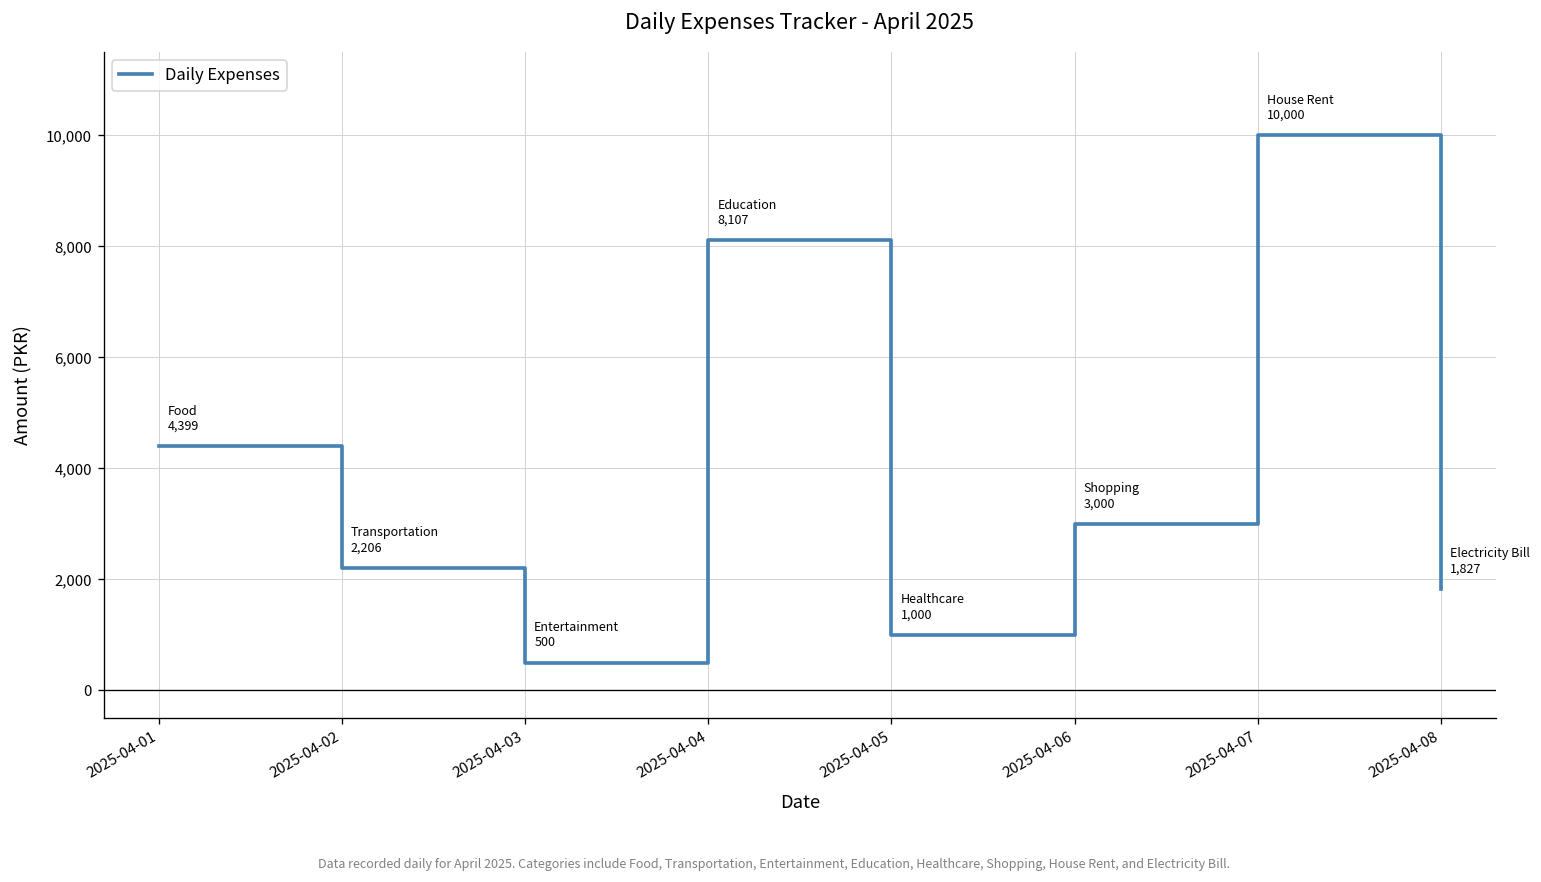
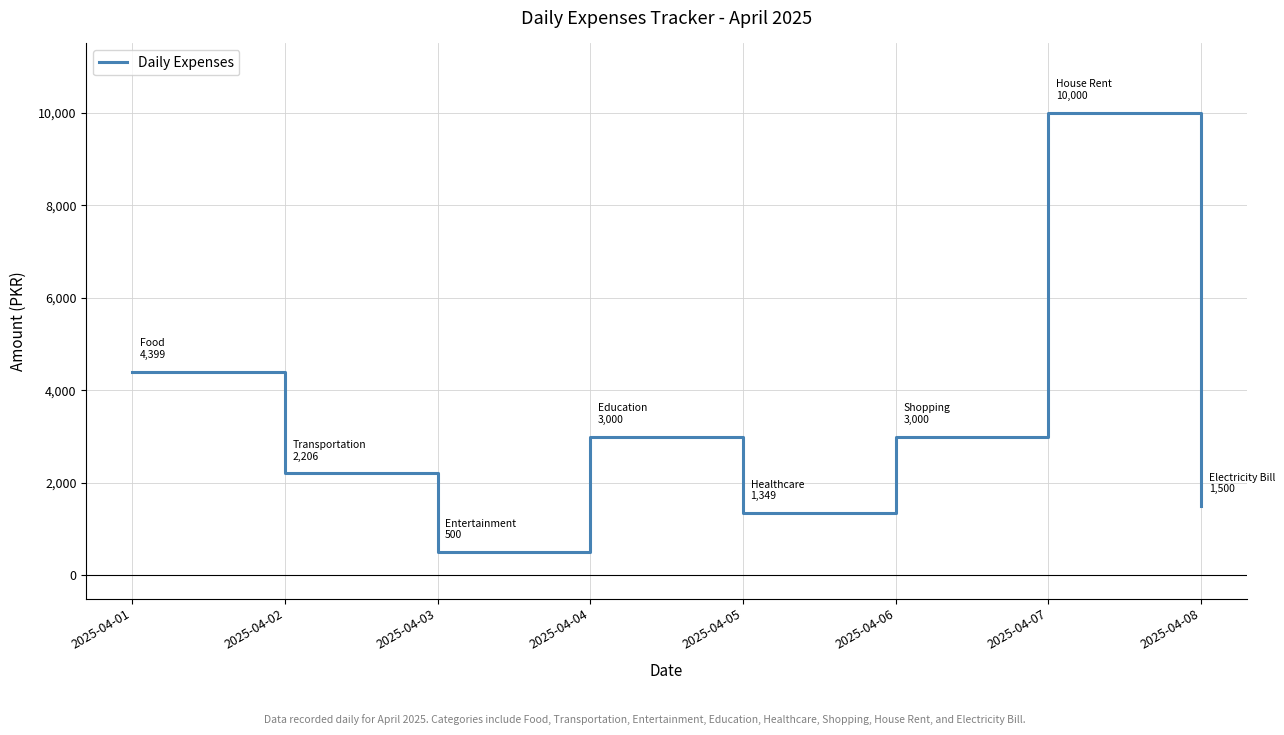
2025-04-04: 8,107 -> 3,000
2025-04-05: 1,000 -> 1,349
2025-04-08: 1,827 -> 1,500
